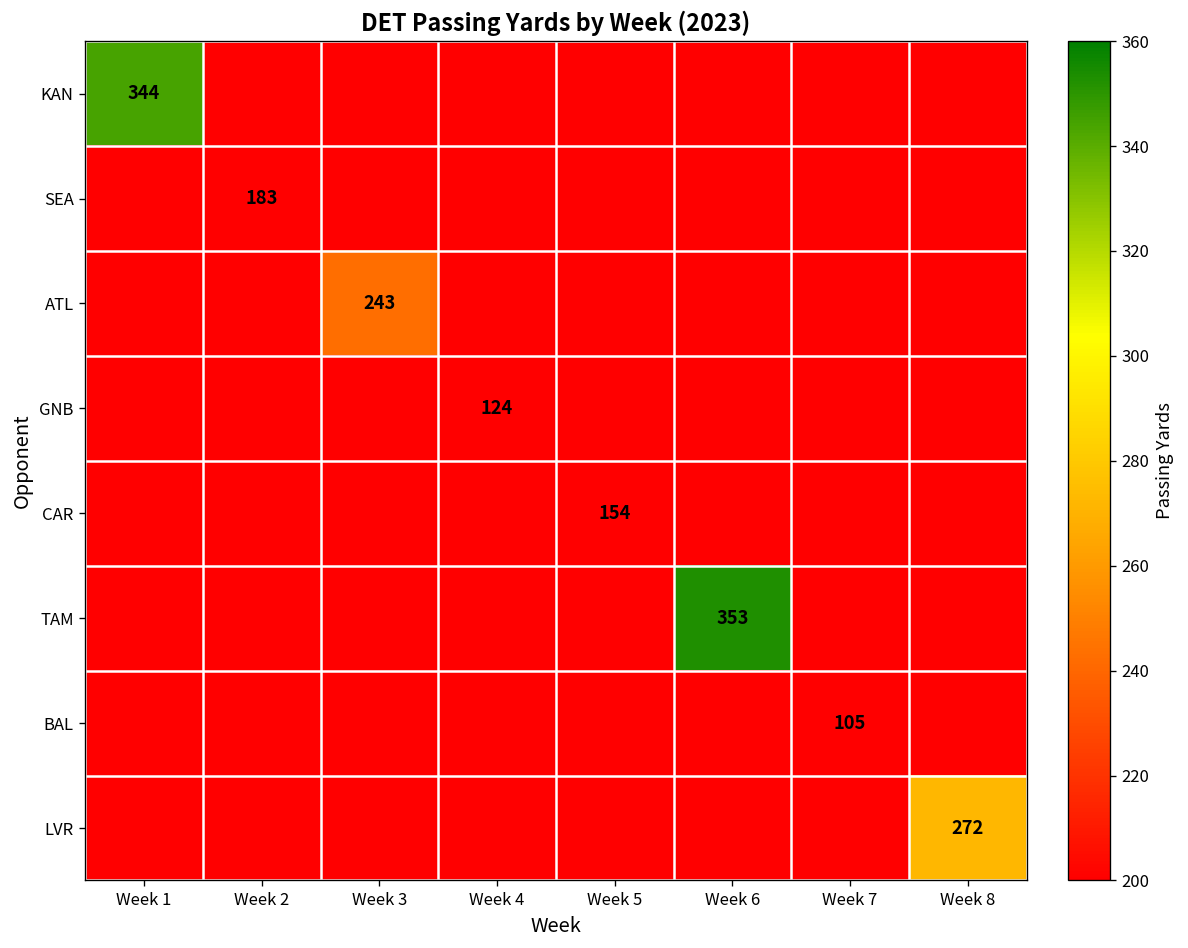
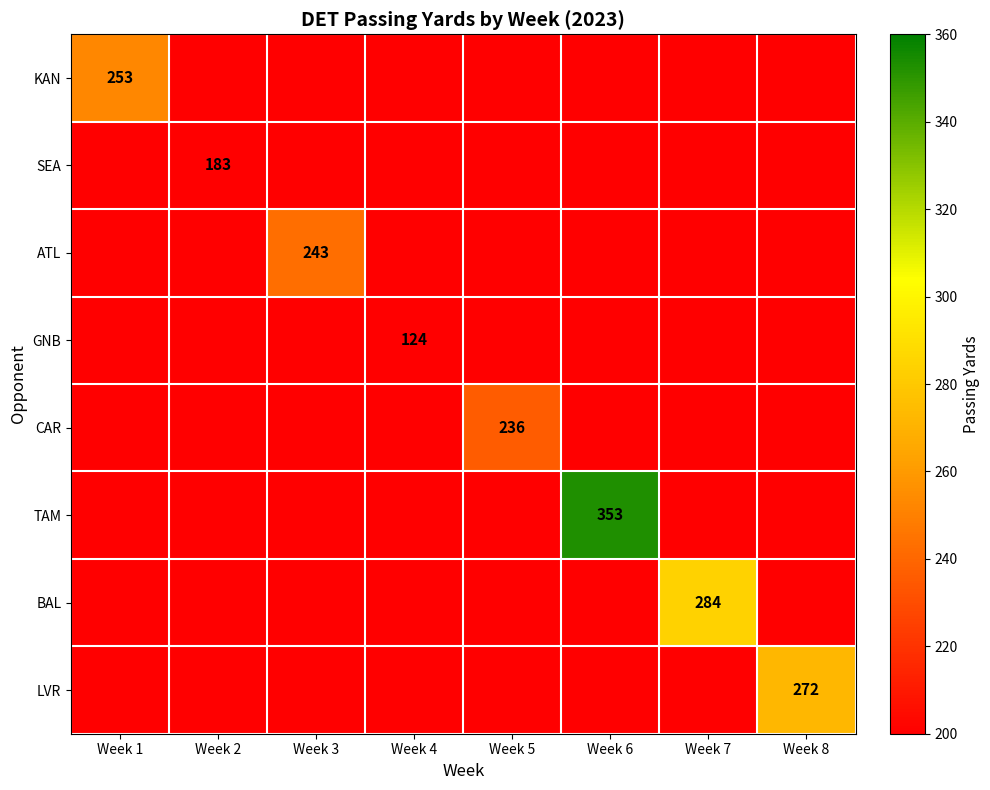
KAN, Week 1: 344 -> 253
CAR, Week 5: 154 -> 236
BAL, Week 7: 105 -> 284
